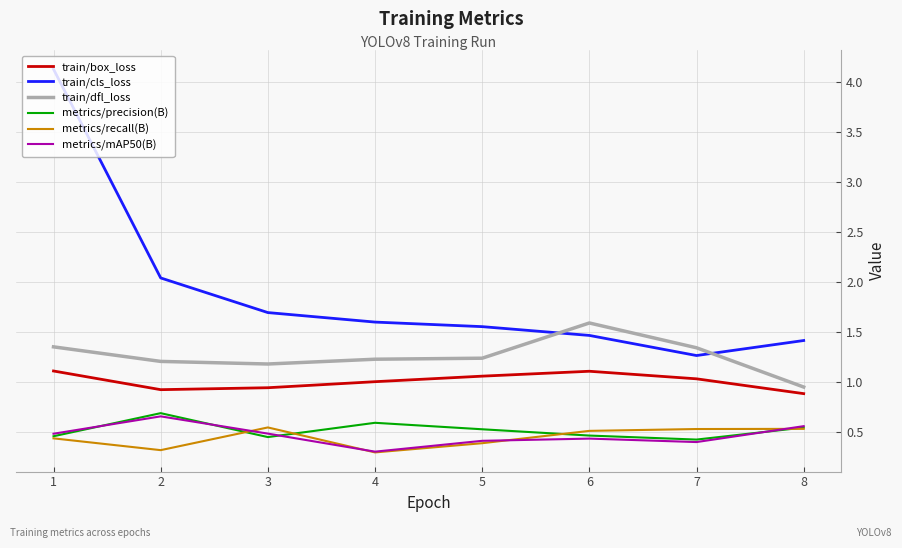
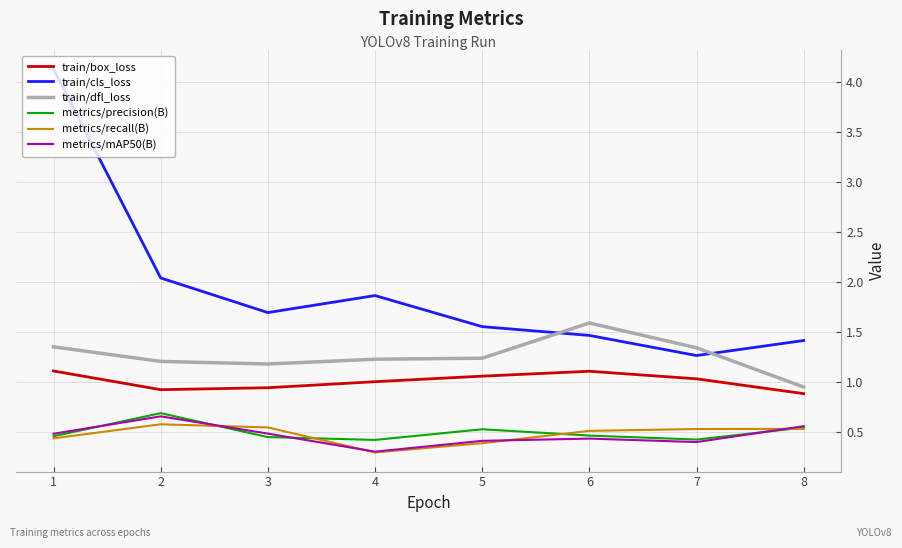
metrics/recall(B), 2: 0.3 -> 0.6
train/cls_loss, 4: 1.6 -> 1.9
metrics/precision(B), 4: 0.6 -> 0.4
